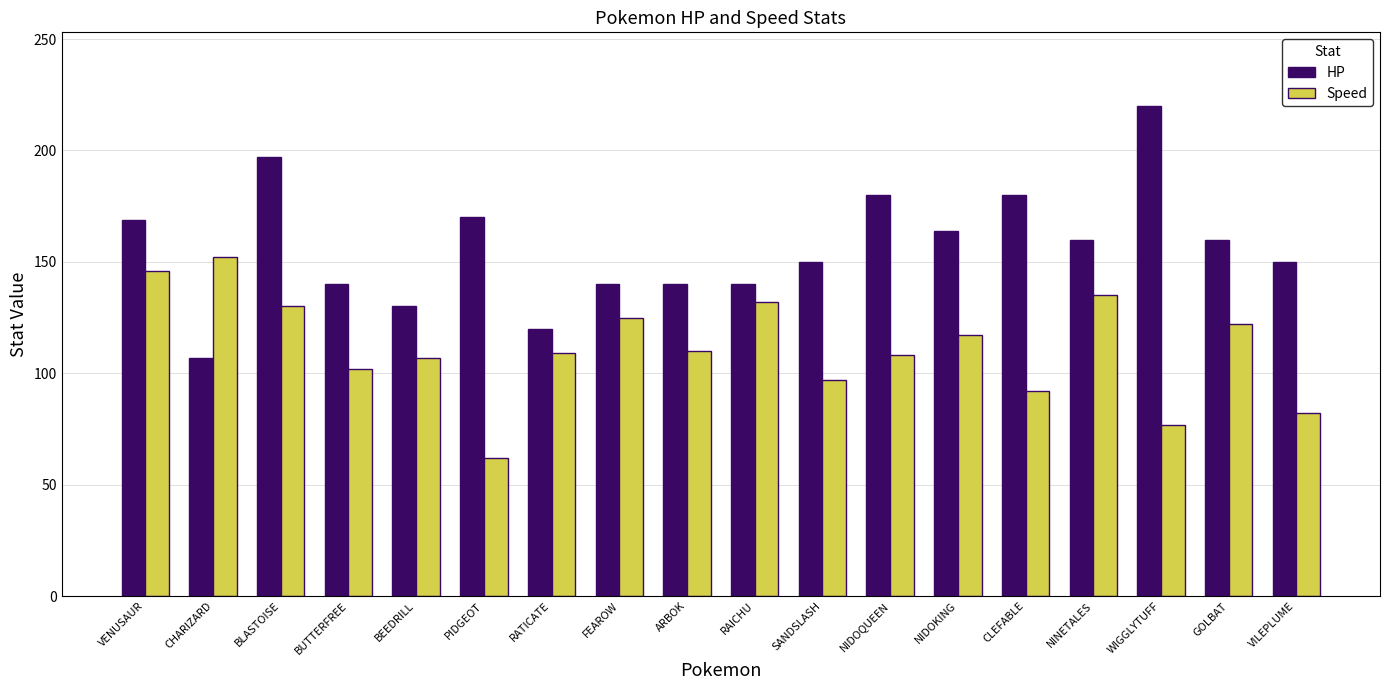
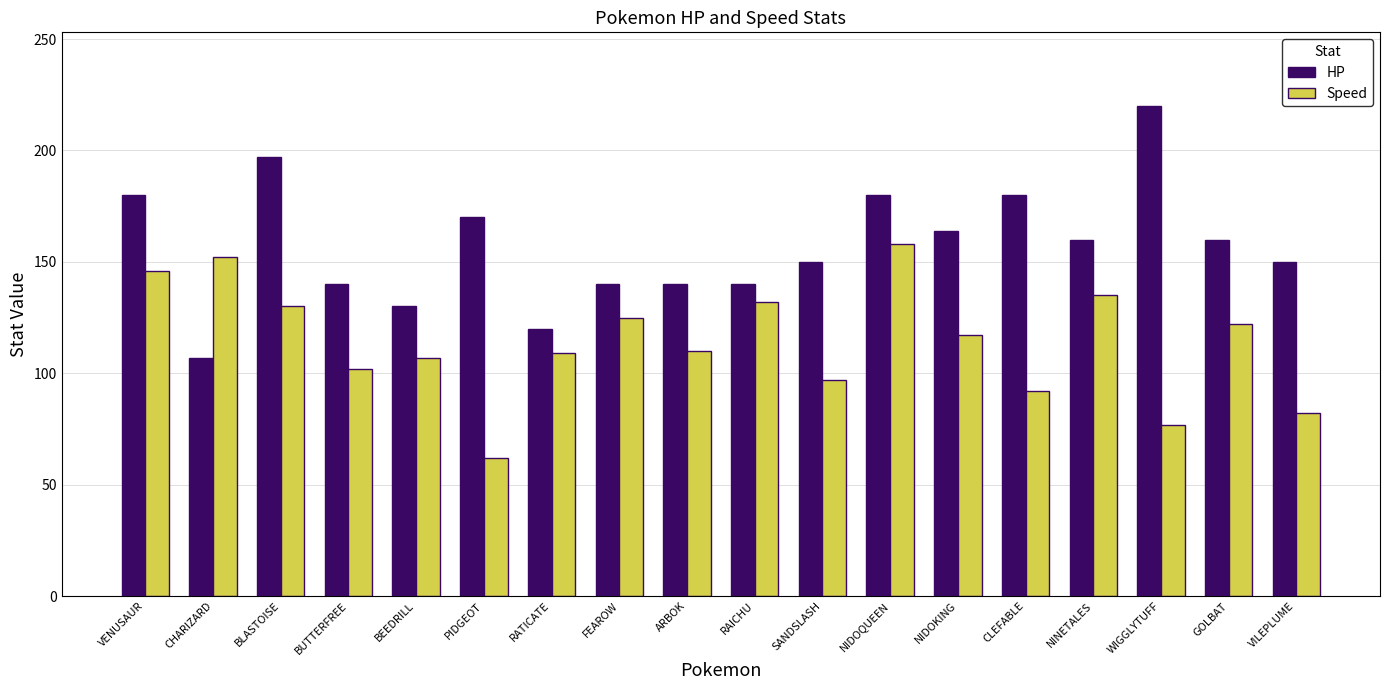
HP, VENUSAUR: 169 -> 180
Speed, NIDOQUEEN: 108 -> 158
